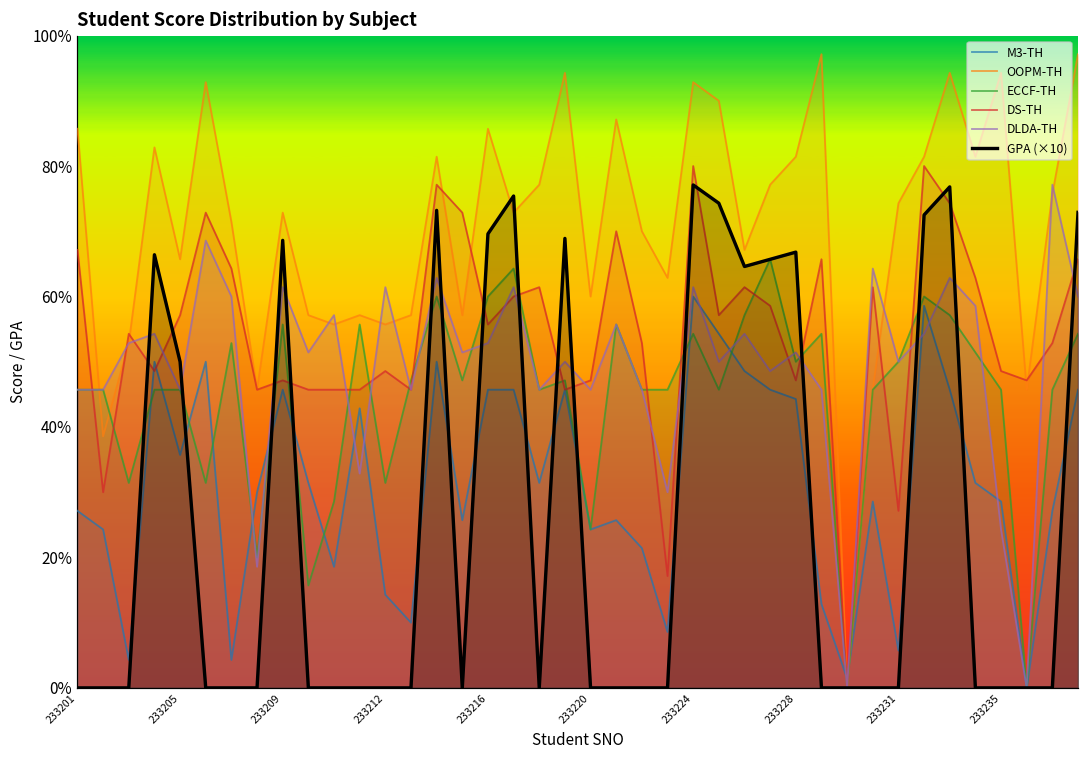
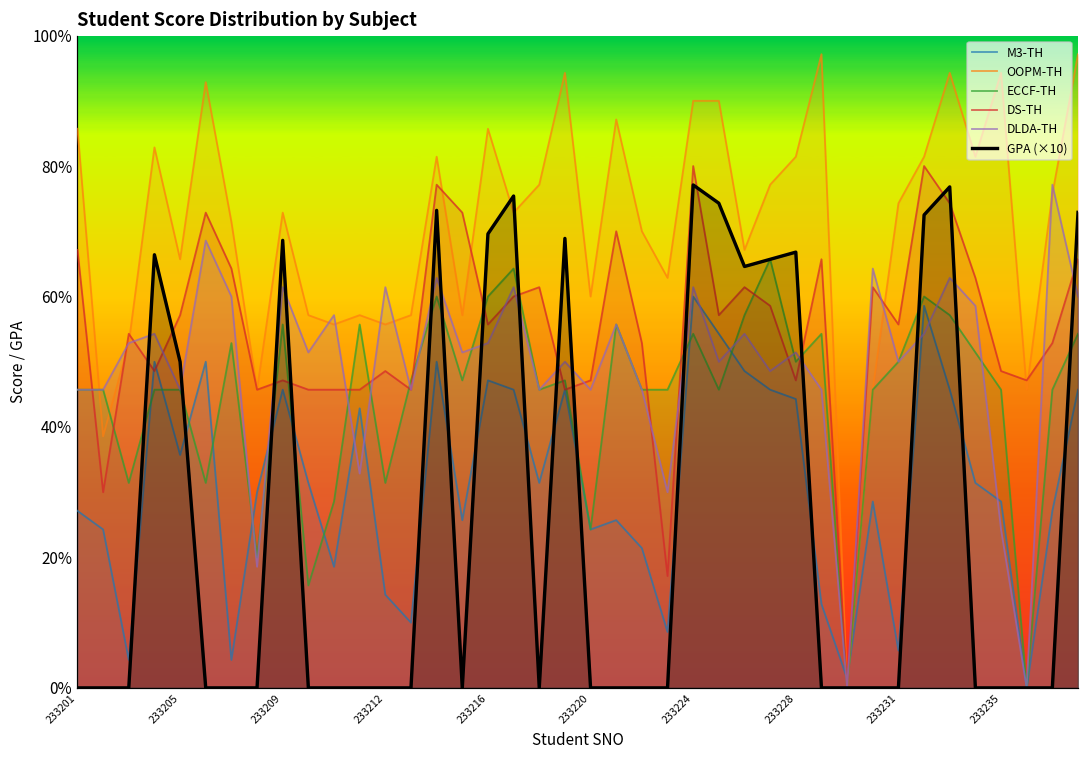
M3-TH, 233216: 46% -> 47%
OOPM-TH, 233224: 93% -> 90%
DS-TH, 233231: 27% -> 56%
